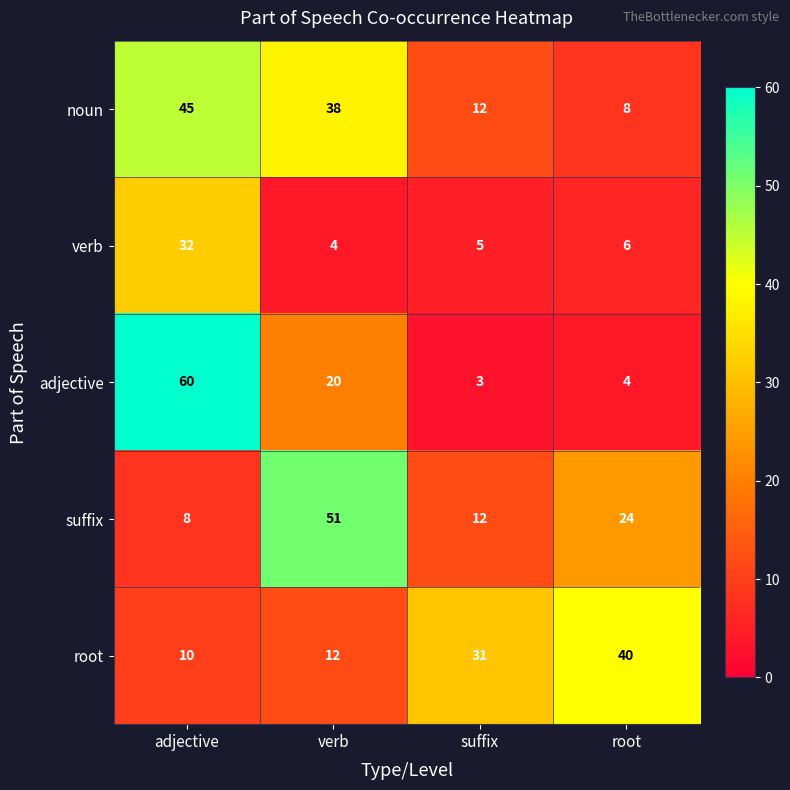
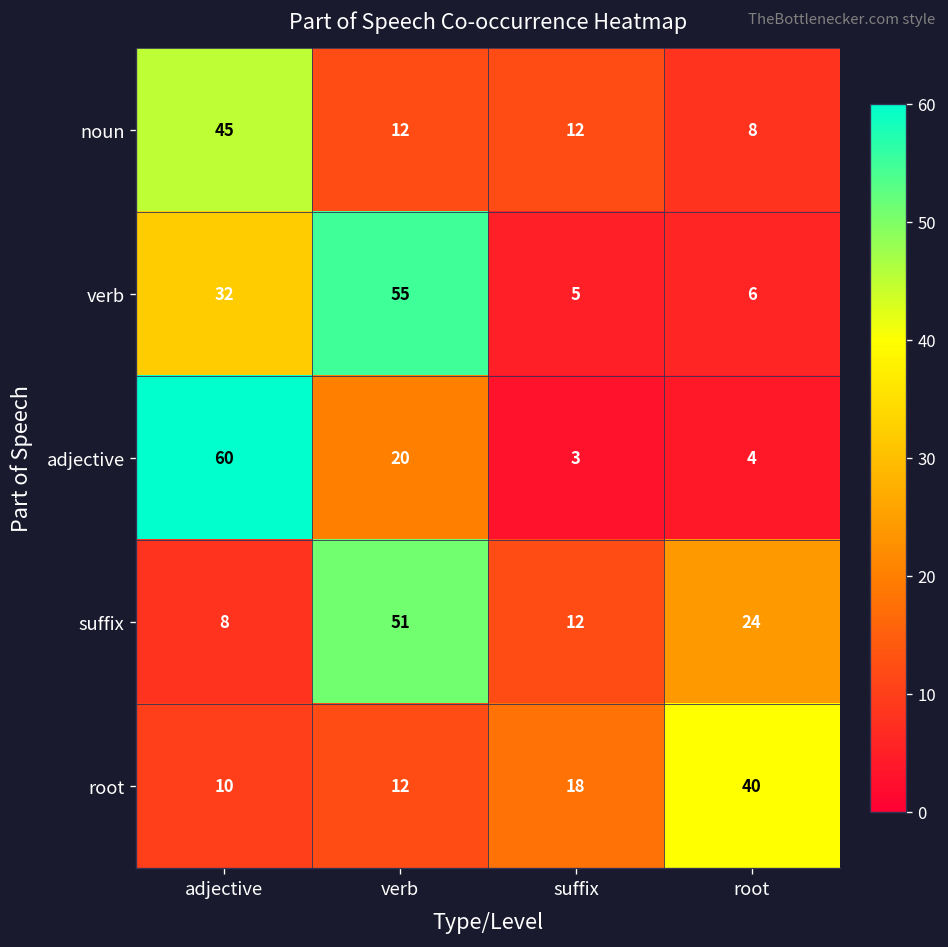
noun, verb: 38 -> 12
verb, verb: 4 -> 55
root, suffix: 31 -> 18
